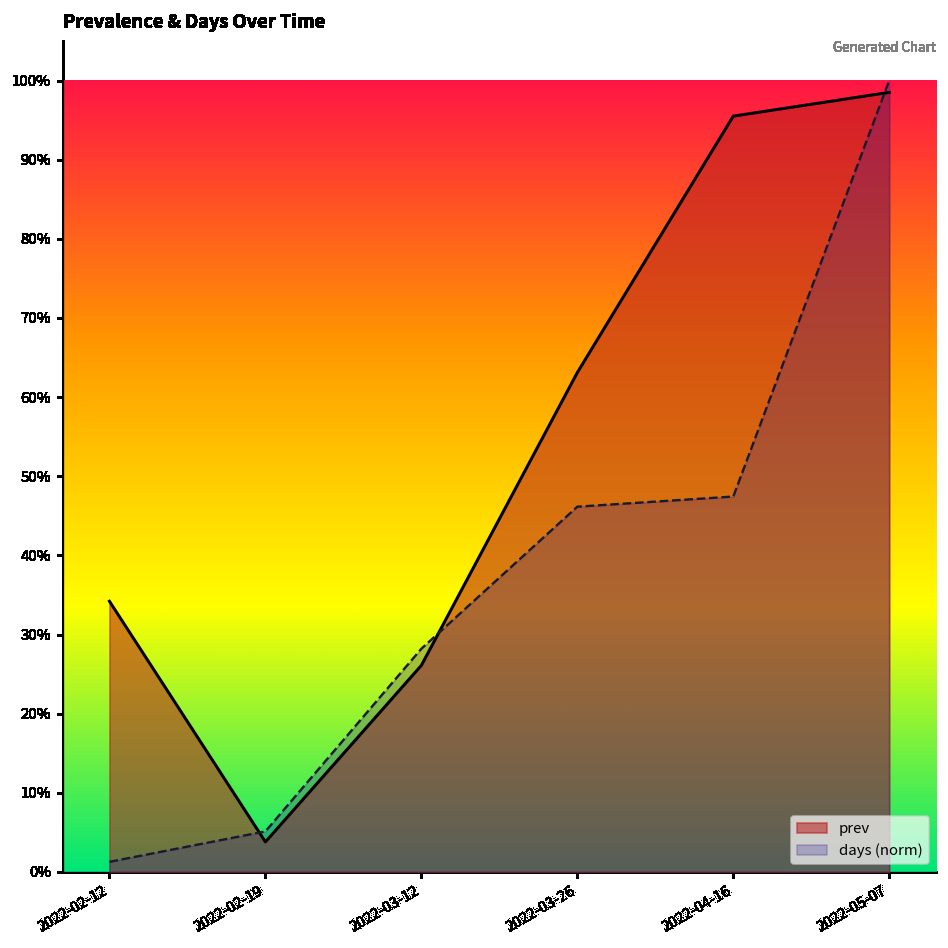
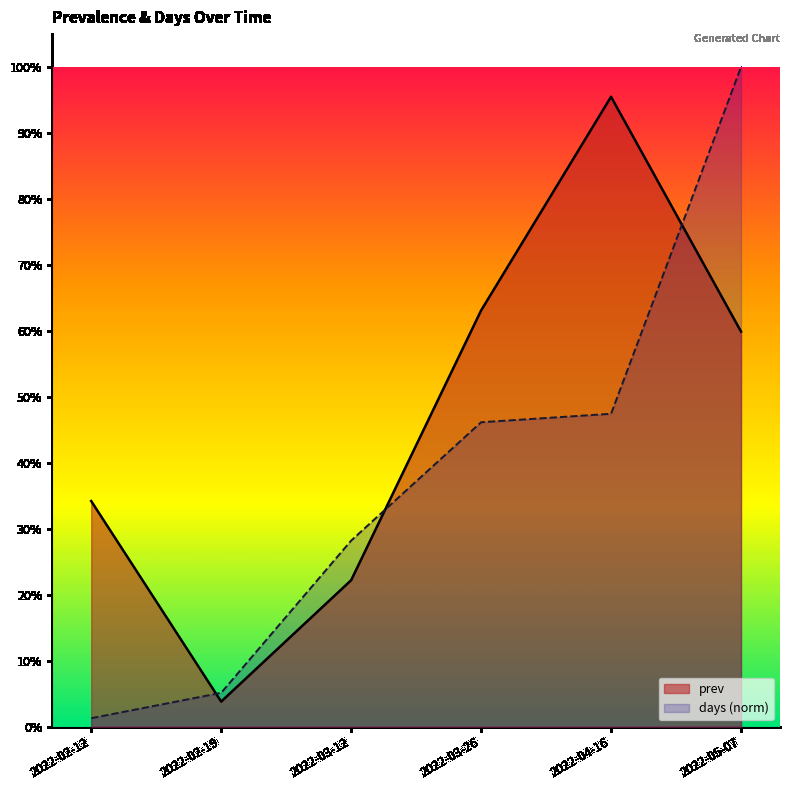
prev, 2022-03-12: 26% -> 22%
prev, 2022-05-07: 99% -> 60%
